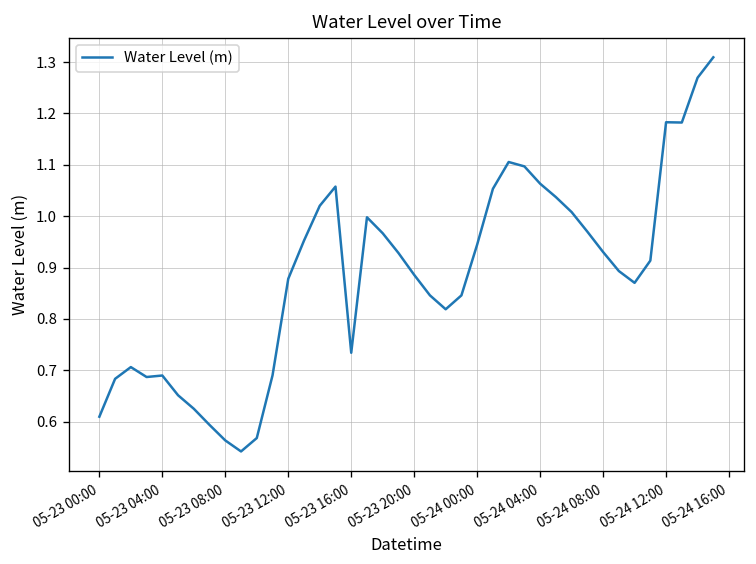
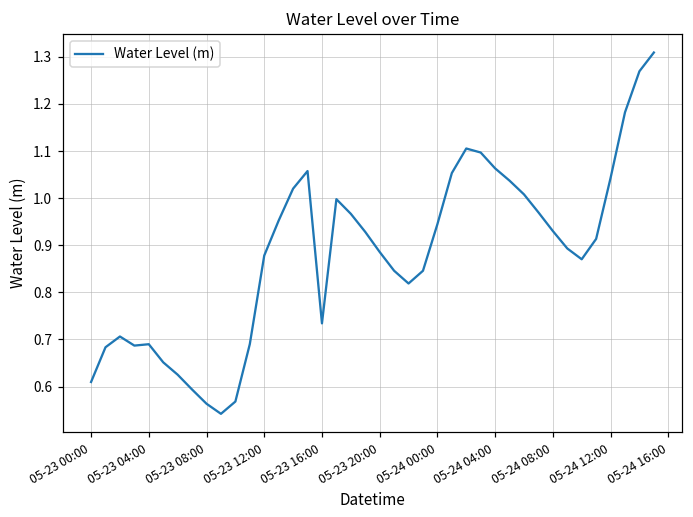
05-24 12:00: 1.18 -> 1.04
